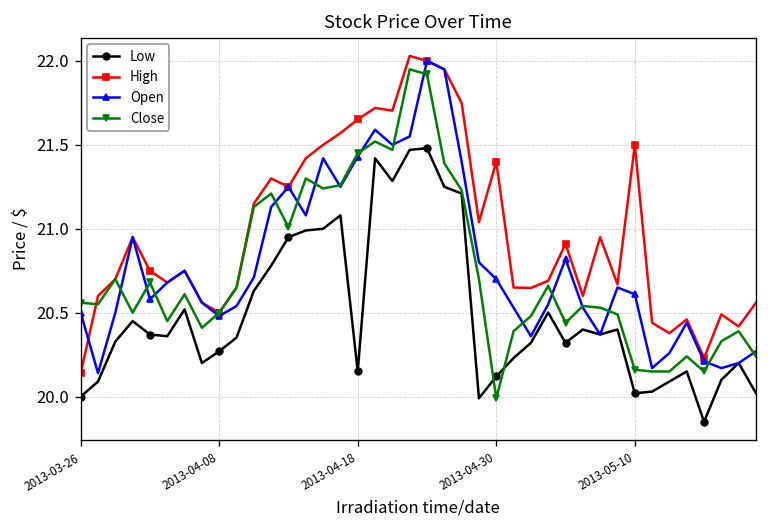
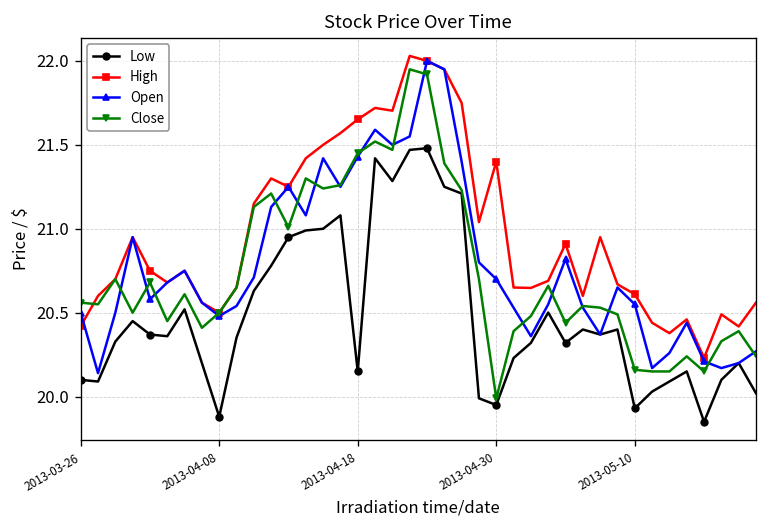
Low, 2013-03-26: 20.0 -> 20.1
High, 2013-03-26: 20.14 -> 20.42
Low, 2013-04-08: 20.27 -> 19.88
Low, 2013-04-30: 20.12 -> 19.95
Low, 2013-05-10: 20.02 -> 19.93
High, 2013-05-10: 21.50 -> 20.61
Open, 2013-05-10: 20.61 -> 20.55
